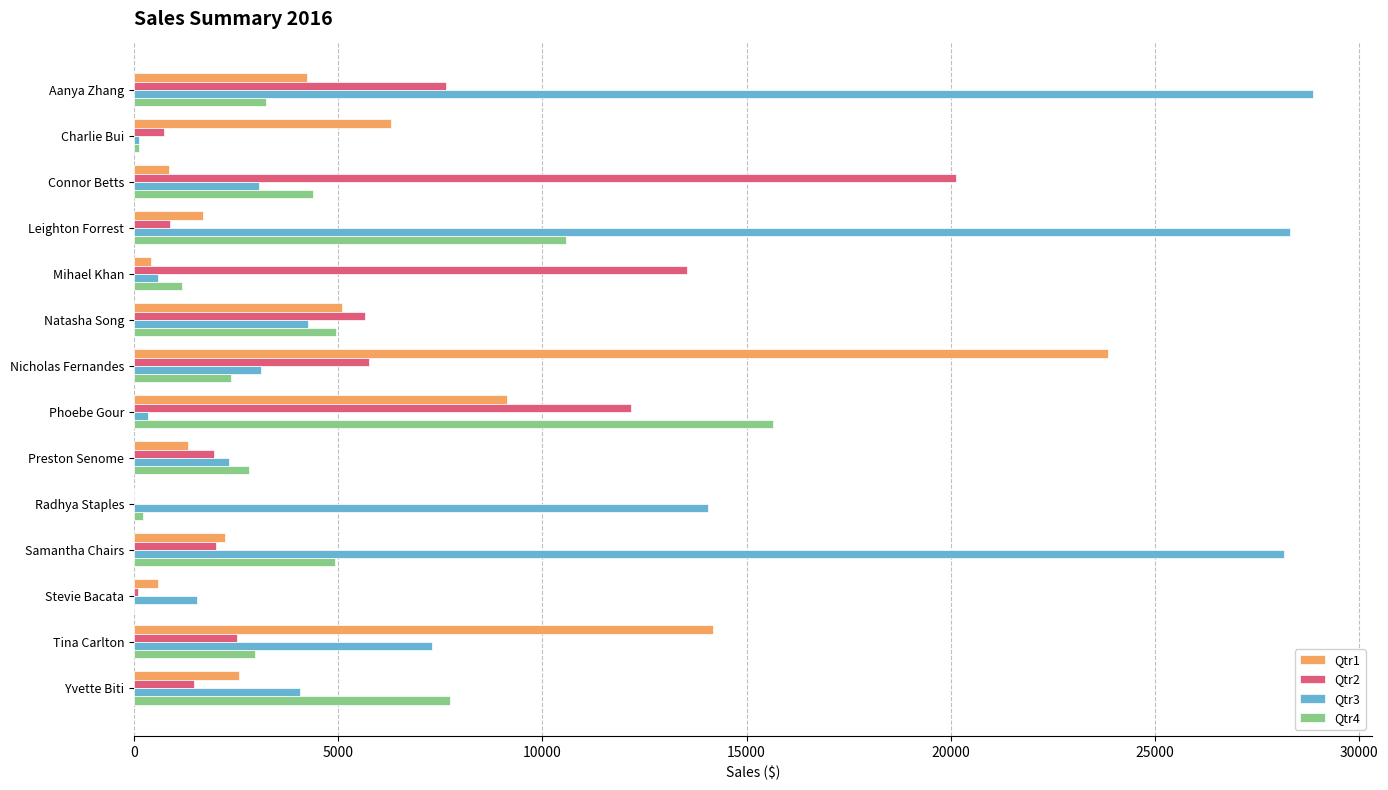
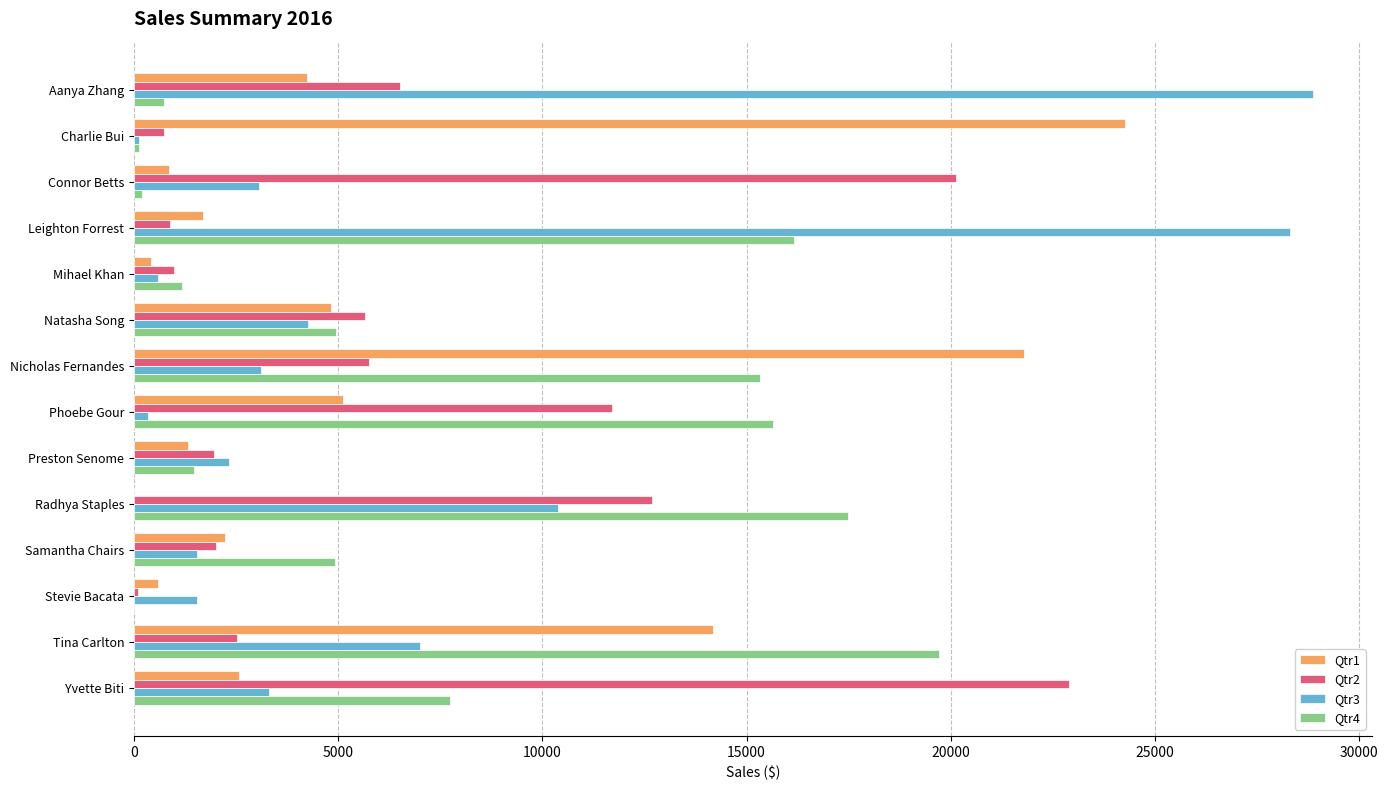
Qtr2, Aanya Zhang: 7600 -> 6500
Qtr4, Aanya Zhang: 3200 -> 700
Qtr1, Charlie Bui: 6300 -> 24300
Qtr4, Connor Betts: 4400 -> 200
Qtr4, Leighton Forrest: 10600 -> 16200
Qtr2, Mihael Khan: 13500 -> 1000
Qtr1, Natasha Song: 5100 -> 4800
Qtr1, Nicholas Fernandes: 23800 -> 21800
Qtr4, Nicholas Fernandes: 2400 -> 15300
Qtr1, Phoebe Gour: 9100 -> 5100
Qtr2, Phoebe Gour: 12200 -> 11700
Qtr4, Preston Senome: 2800 -> 1500
Qtr2, Radhya Staples: 0 -> 12700
Qtr3, Radhya Staples: 14100 -> 10400
Qtr4, Radhya Staples: 200 -> 17500
Qtr3, Samantha Chairs: 28200 -> 1500
Qtr3, Tina Carlton: 7300 -> 7000
Qtr4, Tina Carlton: 3000 -> 19700
Qtr2, Yvette Biti: 1500 -> 22900
Qtr3, Yvette Biti: 4100 -> 3300
